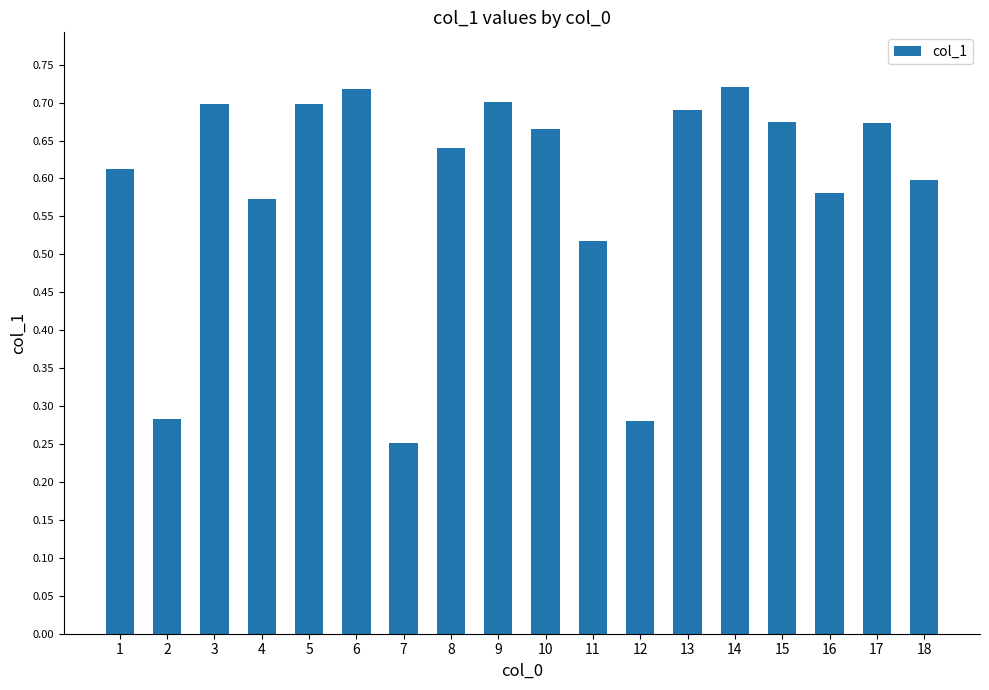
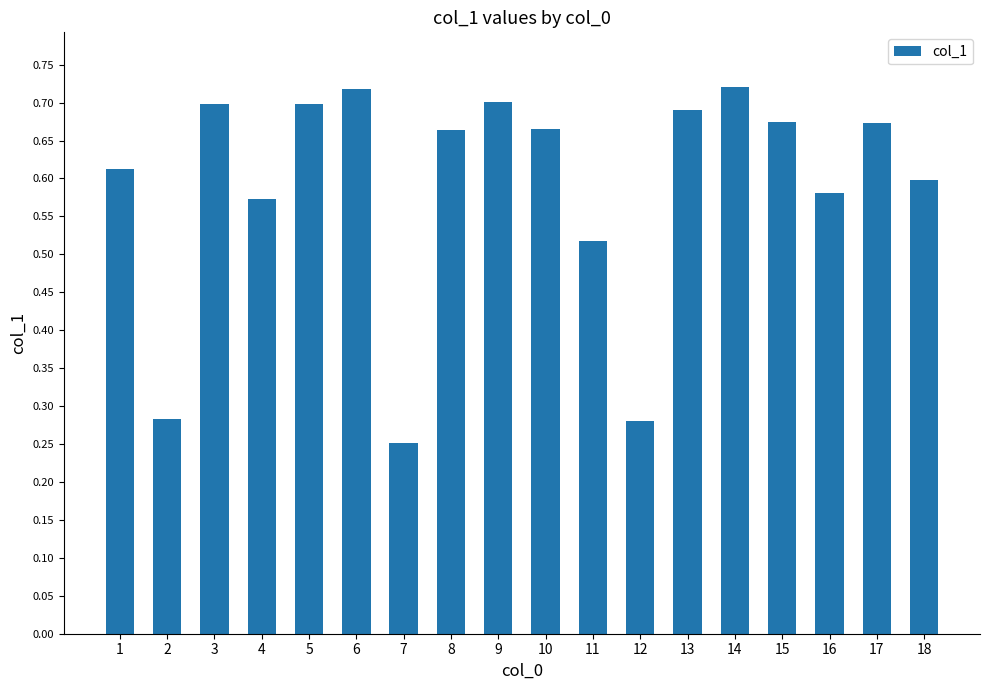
8: 0.64 -> 0.66
